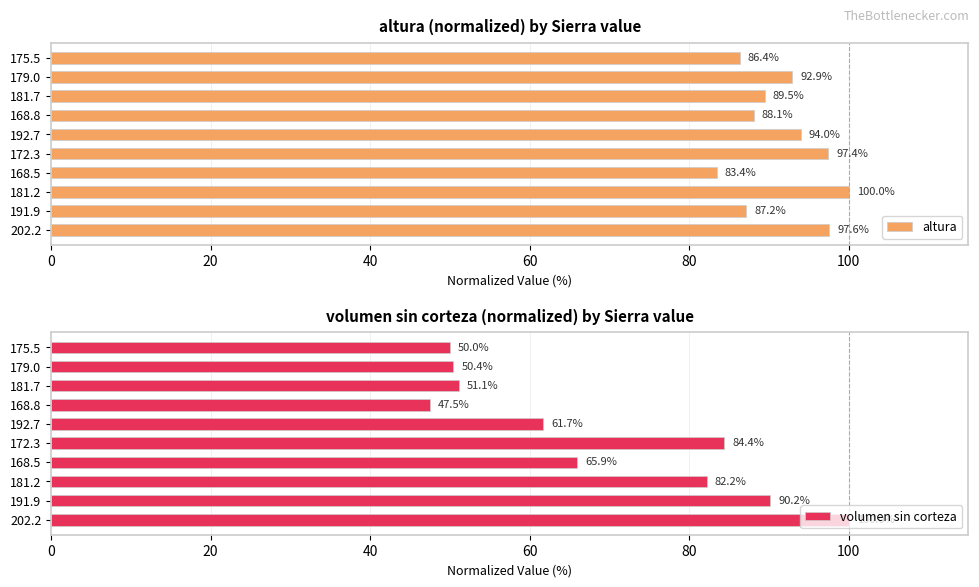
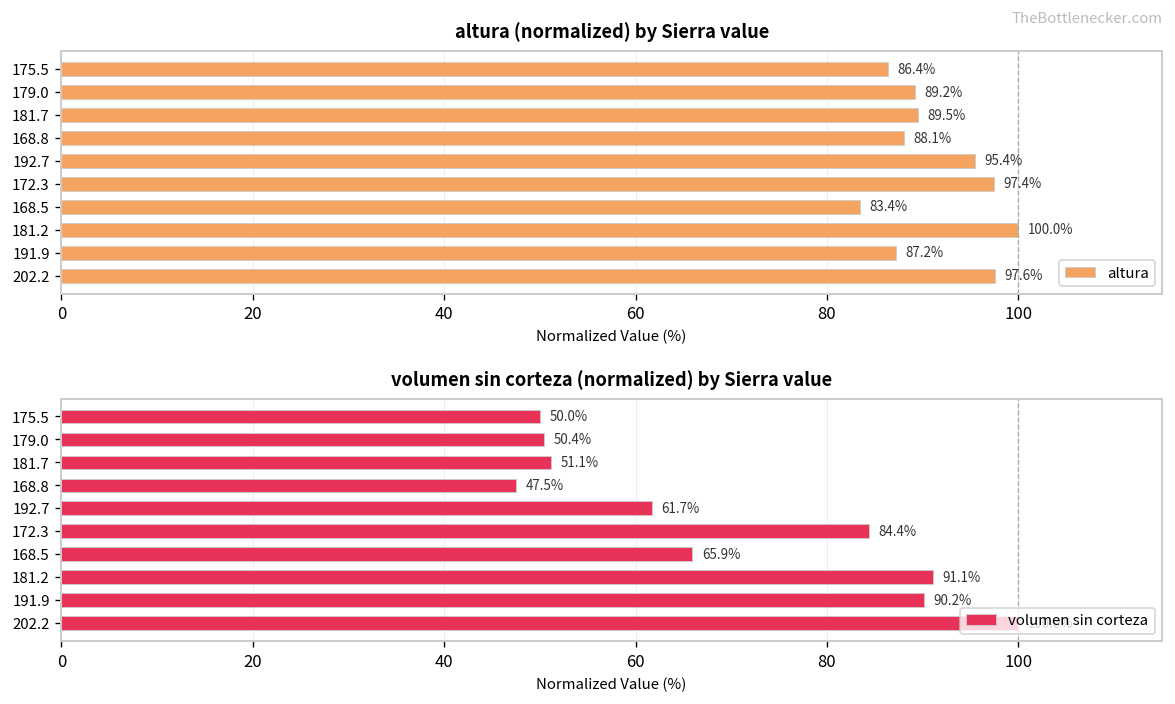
altura (normalized) by Sierra value, 179.0: 92.9% -> 89.2%
altura (normalized) by Sierra value, 192.7: 94.0% -> 95.4%
volumen sin corteza (normalized) by Sierra value, 181.2: 82.2% -> 91.1%
